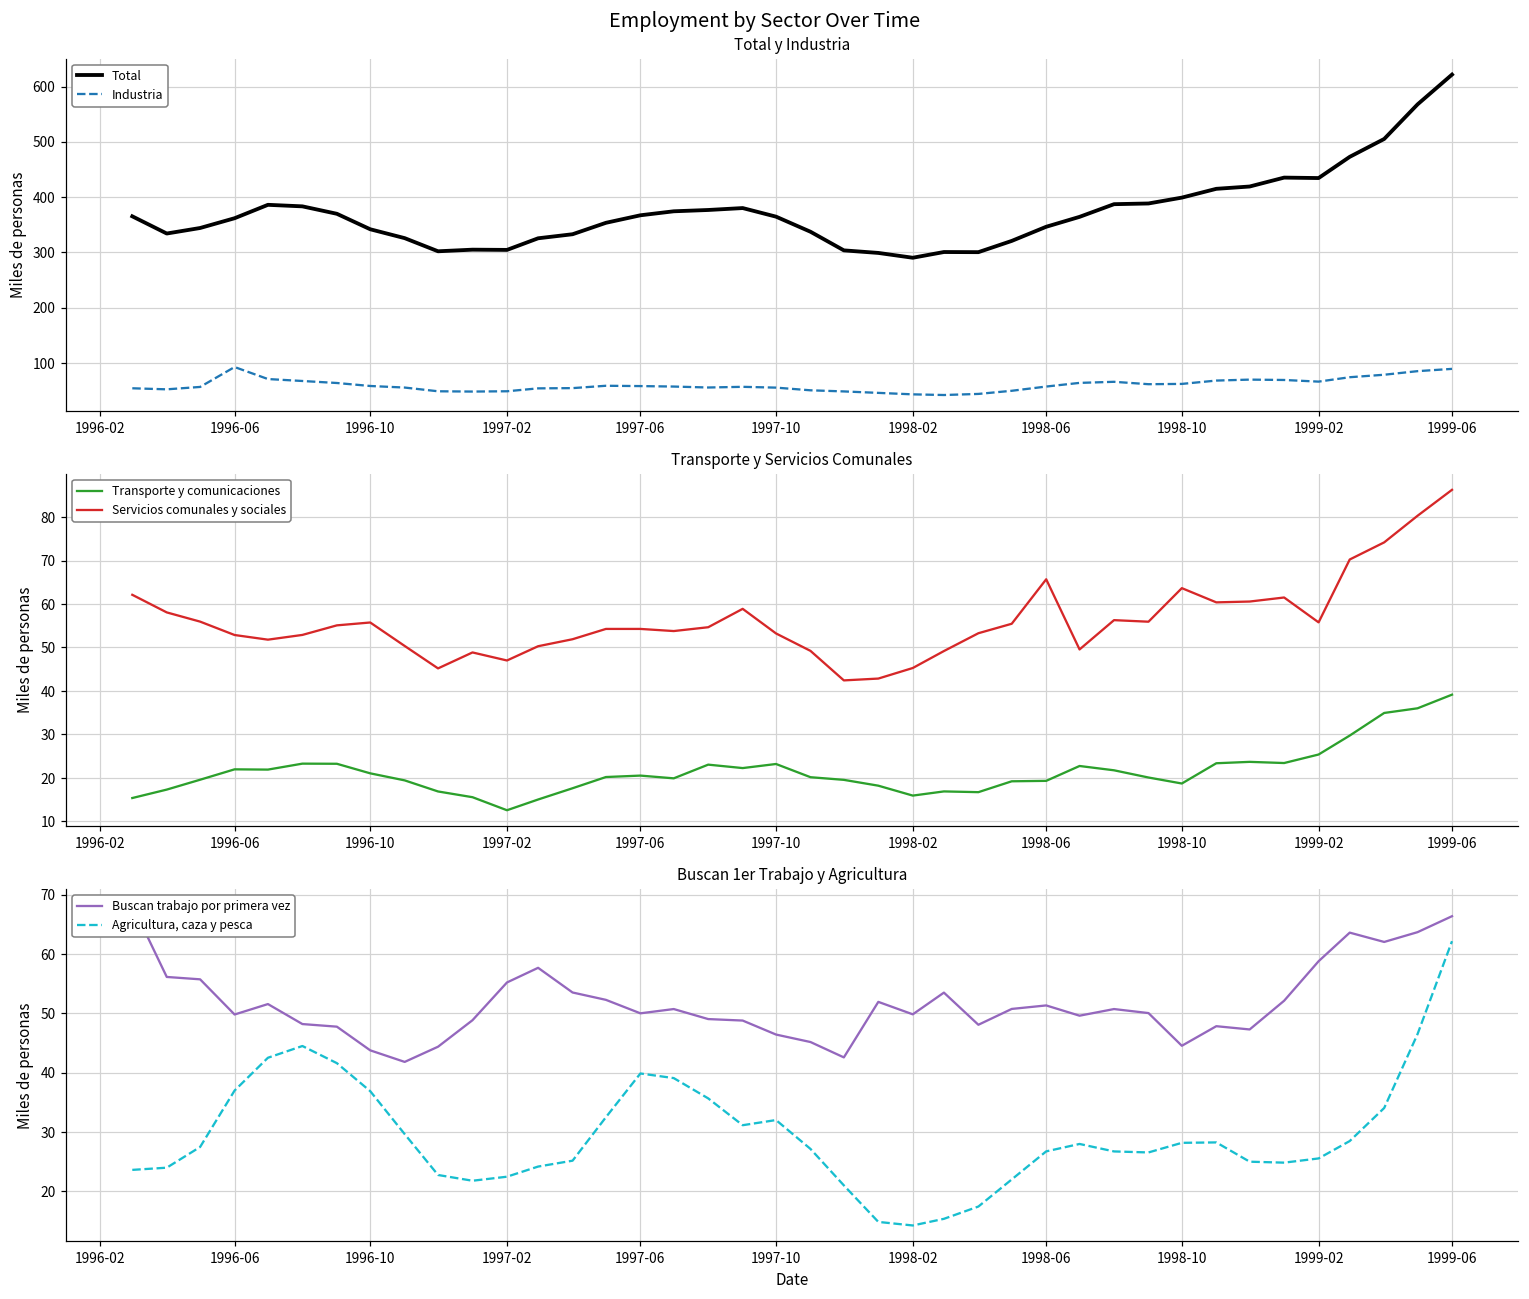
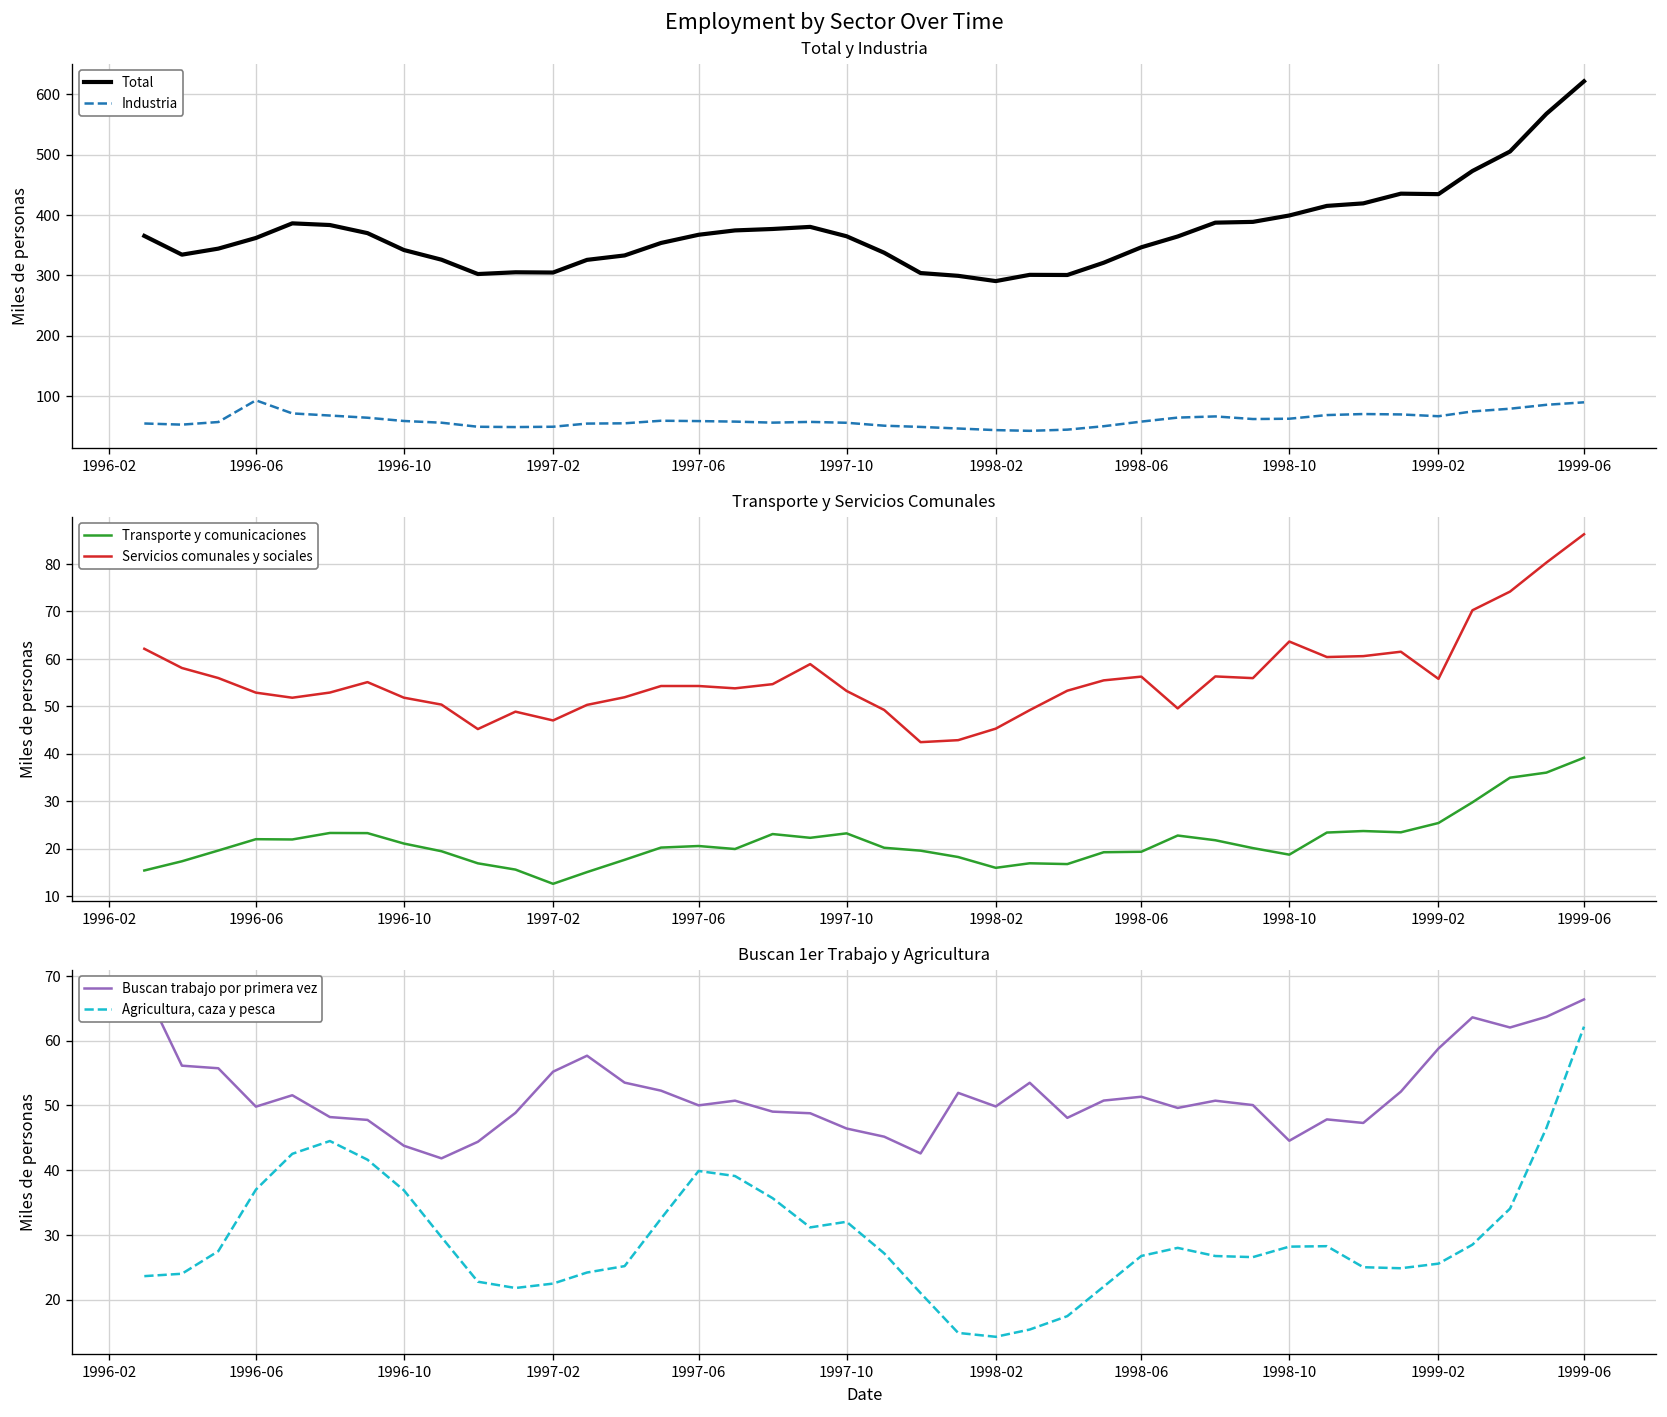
Transporte y Servicios Comunales, Servicios comunales y sociales, 1996-10: 56 -> 52
Transporte y Servicios Comunales, Servicios comunales y sociales, 1998-06: 66 -> 56
